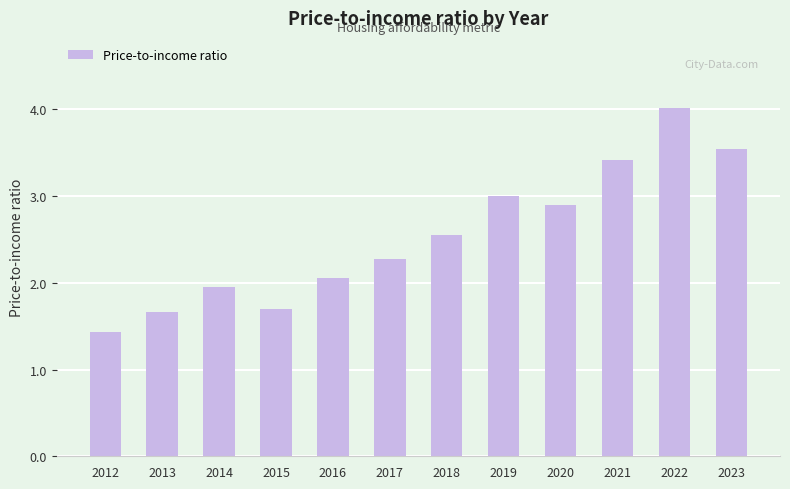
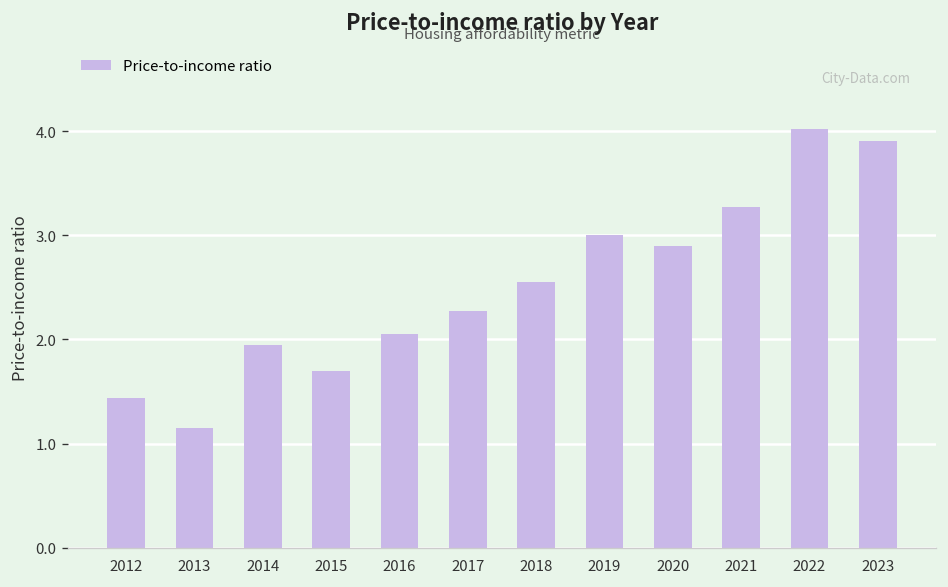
2013: 1.7 -> 1.1
2021: 3.4 -> 3.3
2023: 3.5 -> 3.9
